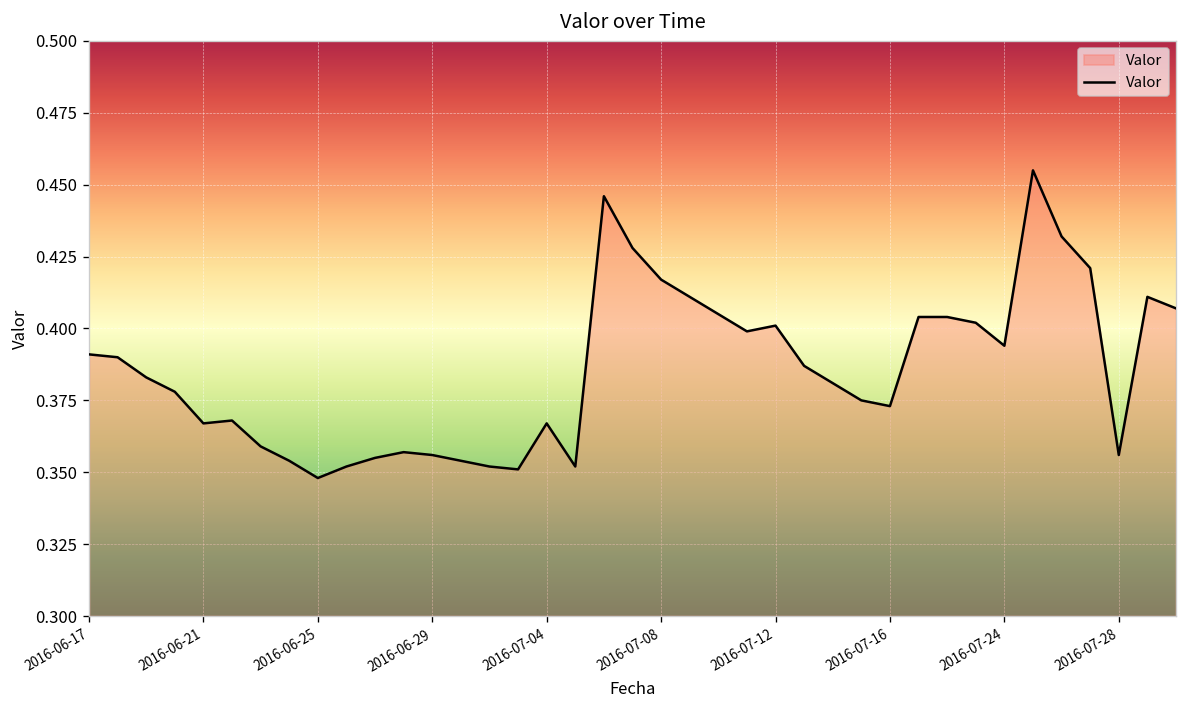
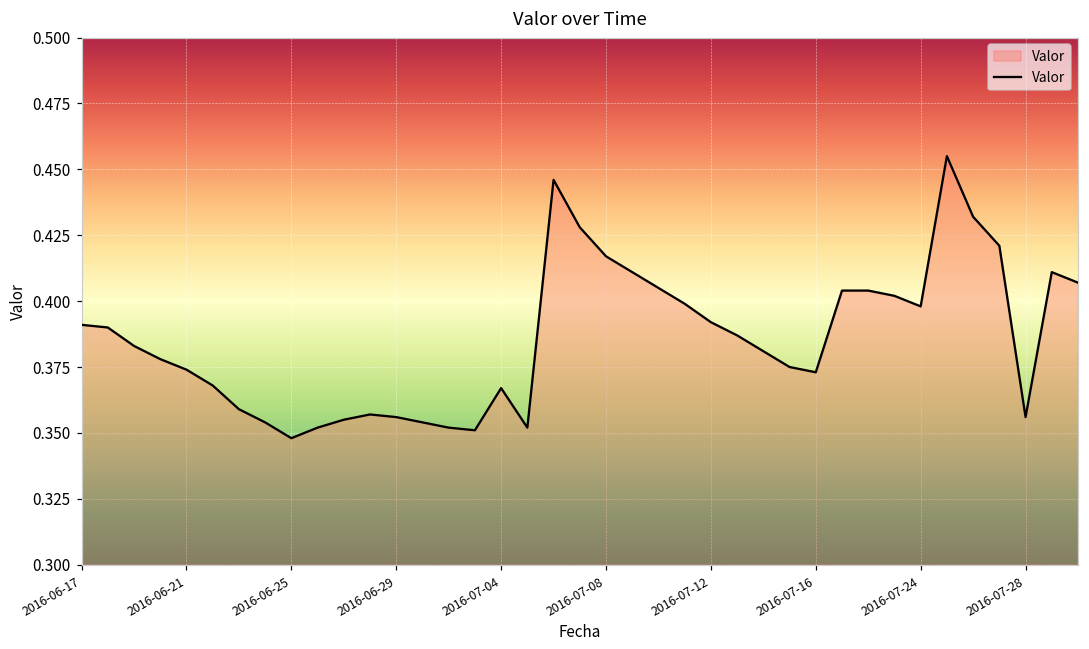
2016-06-21: 0.367 -> 0.374
2016-07-12: 0.401 -> 0.392
2016-07-24: 0.394 -> 0.398
